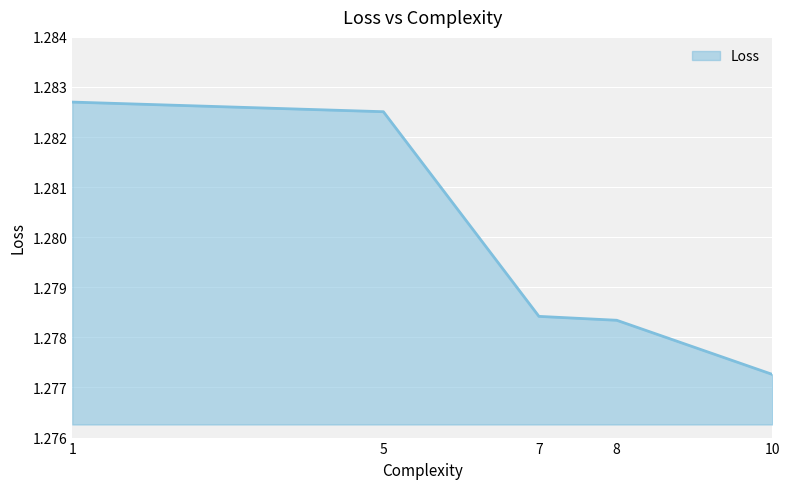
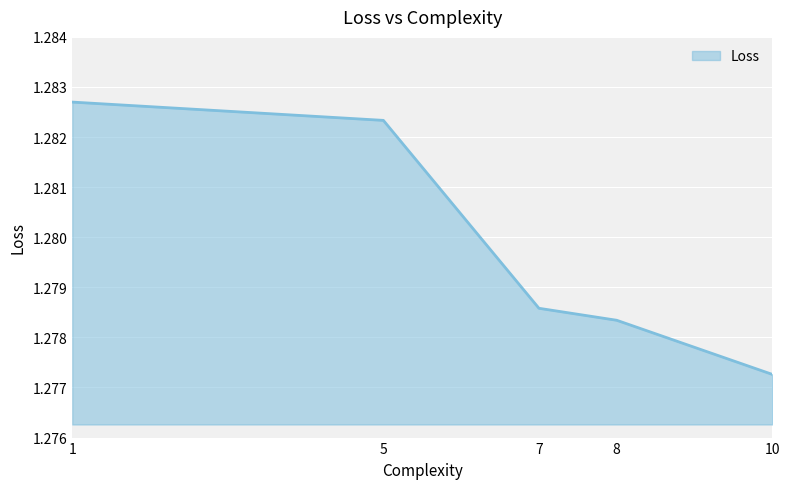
5: 1.2825 -> 1.2823
7: 1.2784 -> 1.2786
